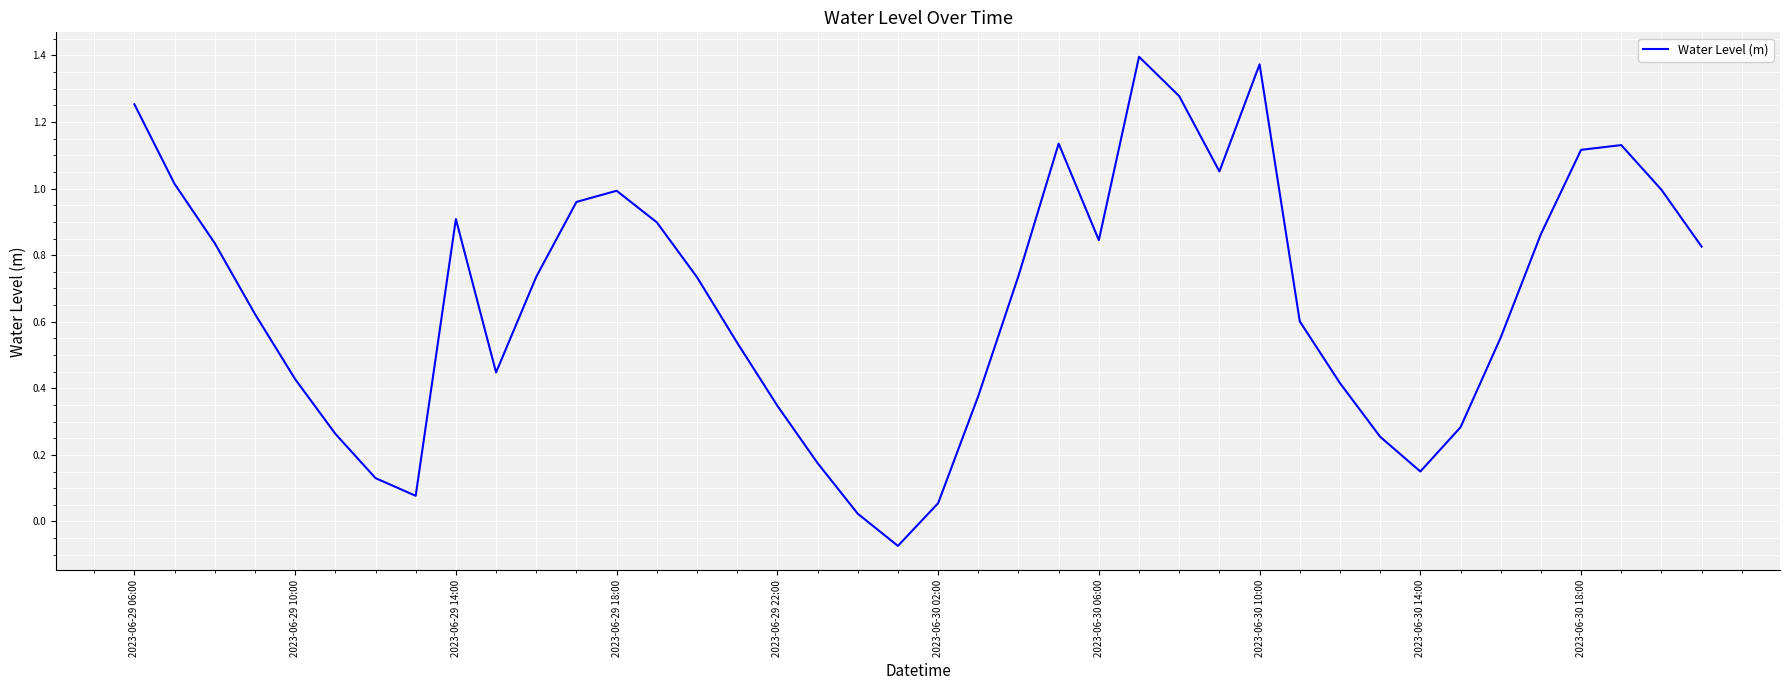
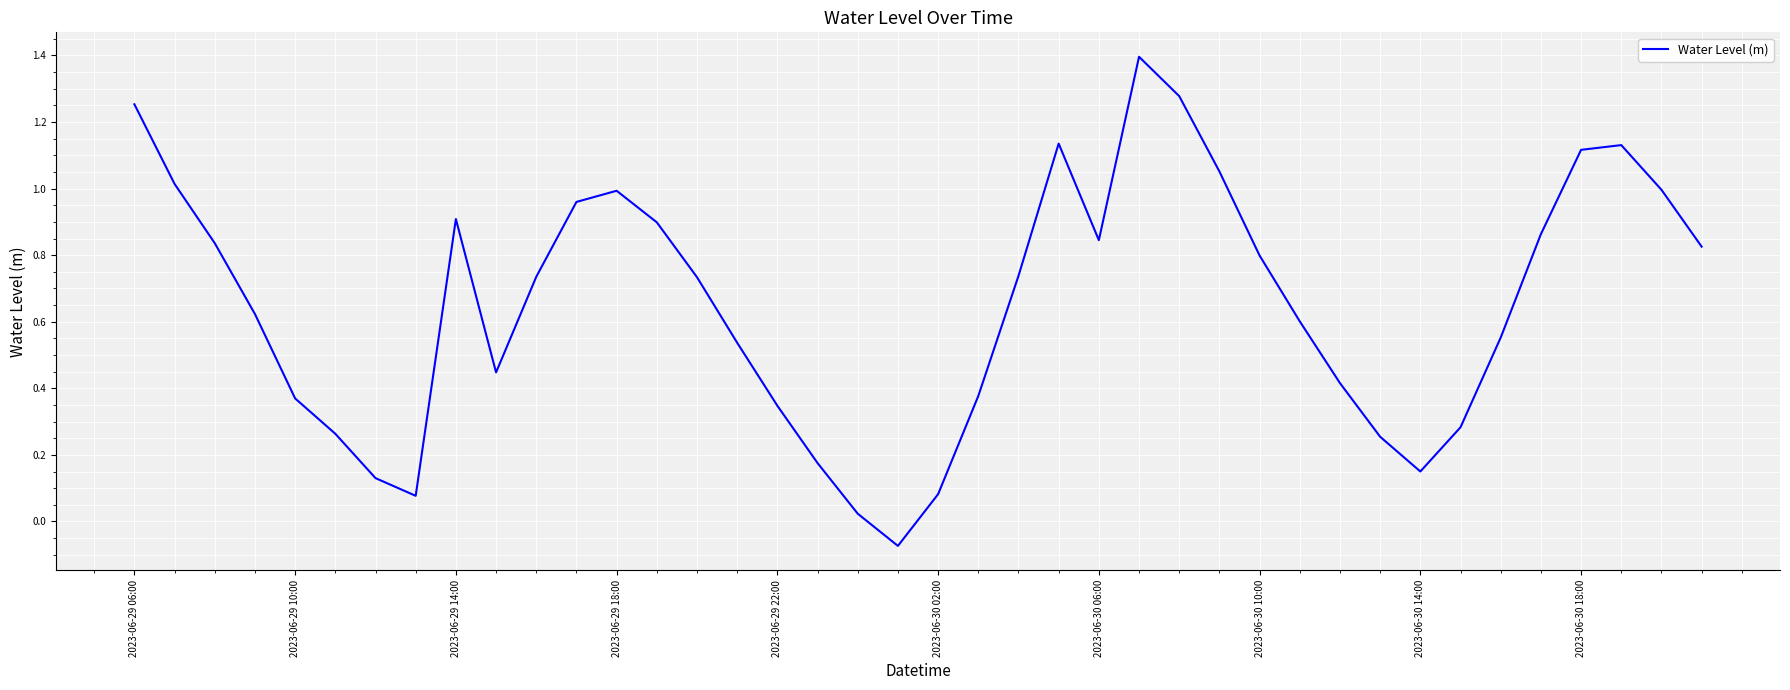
2023-06-29 10:00: 0.43 -> 0.37
2023-06-30 02:00: 0.05 -> 0.08
2023-06-30 10:00: 1.37 -> 0.80
